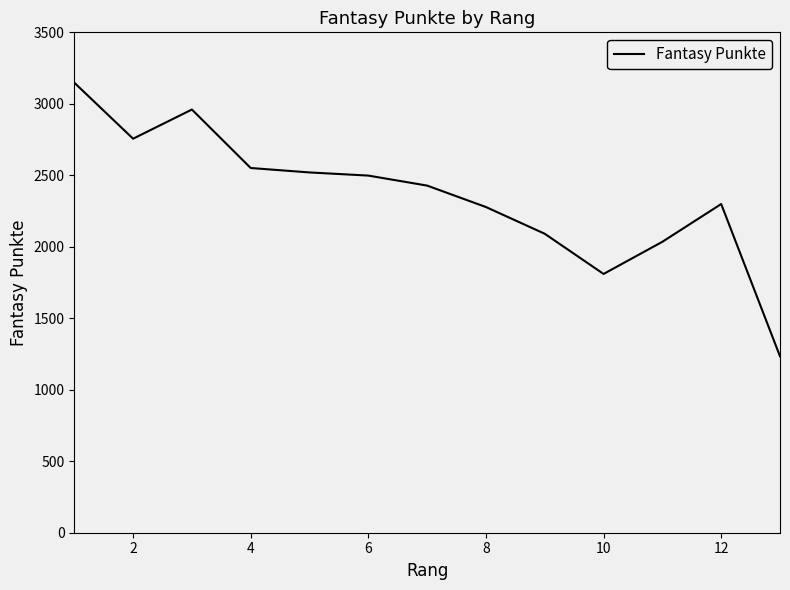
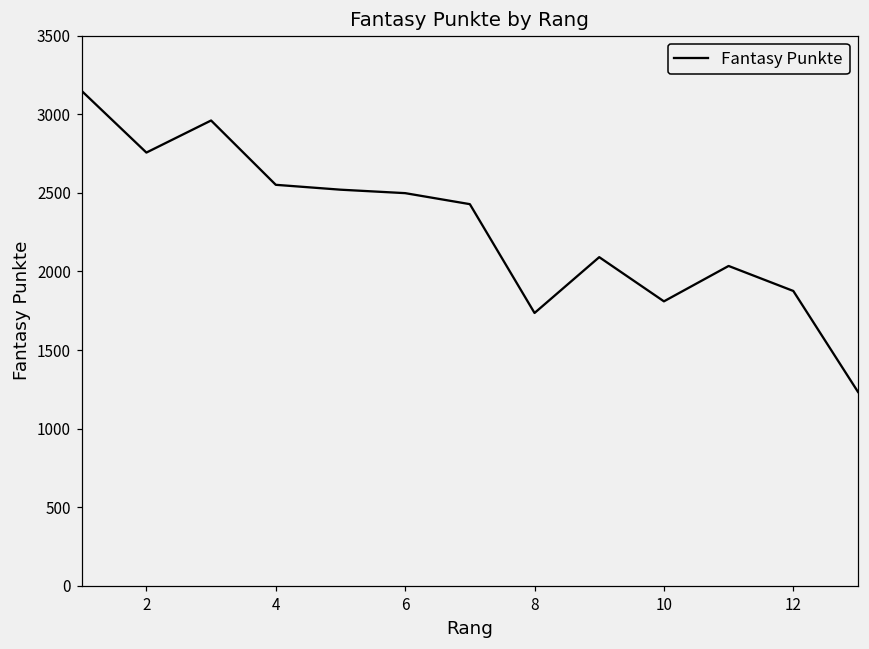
8: 2280 -> 1740
12: 2300 -> 1880
